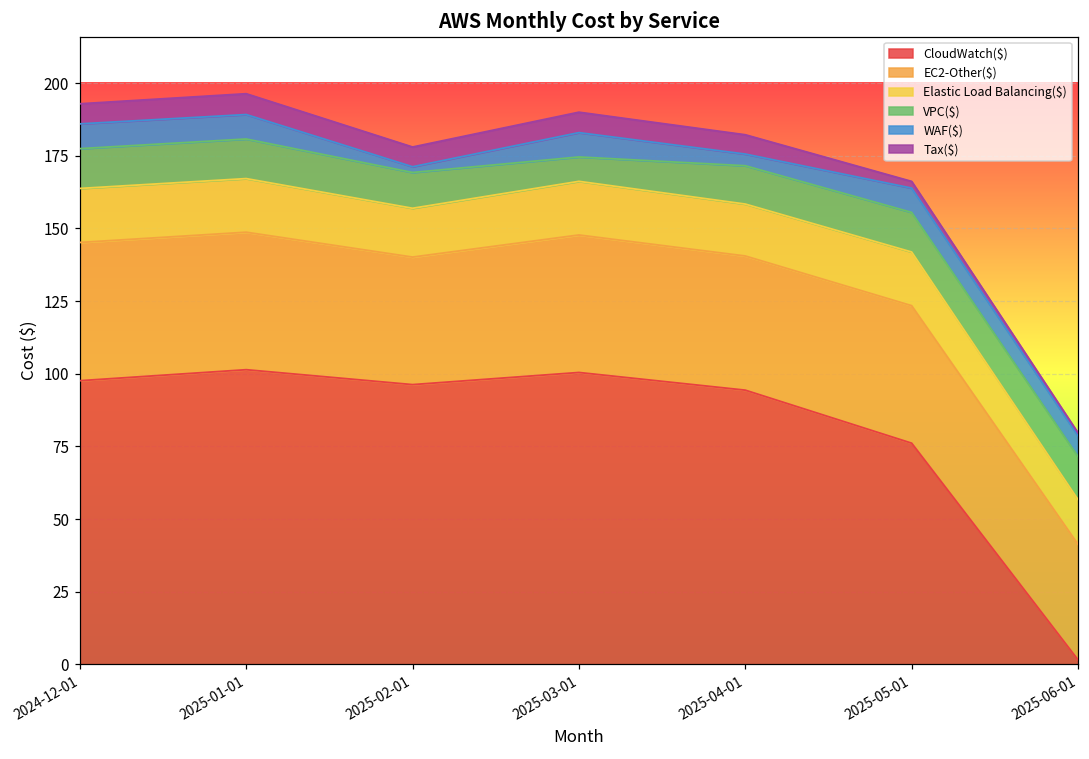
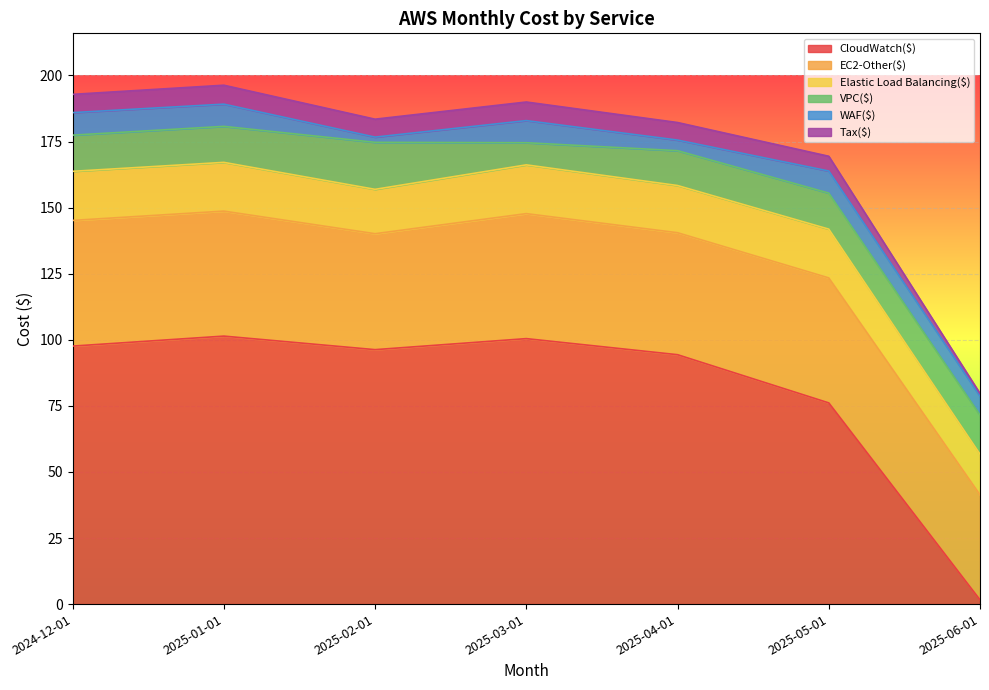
VPC($), 2025-02-01: 12 -> 18
Tax($), 2025-05-01: 2 -> 6
